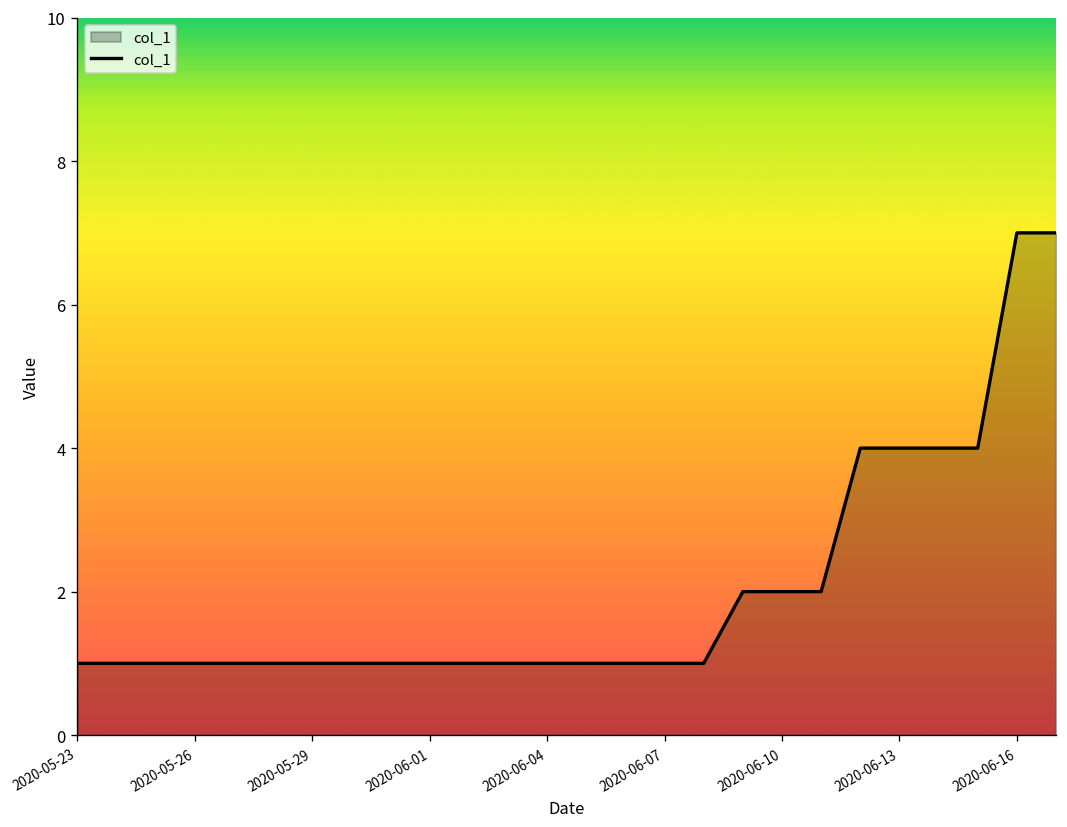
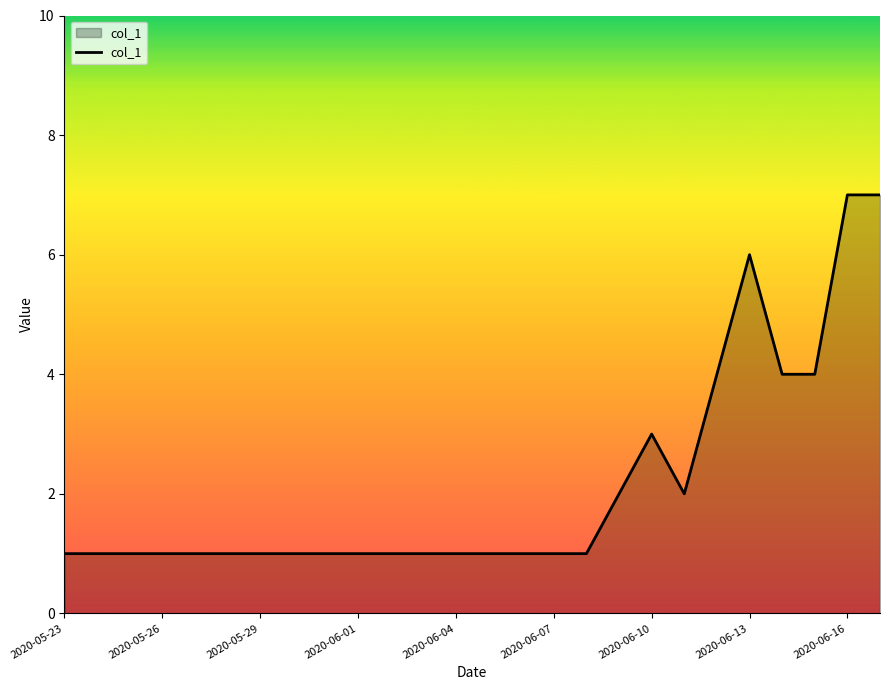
2020-06-10: 2 -> 3
2020-06-13: 4 -> 6
